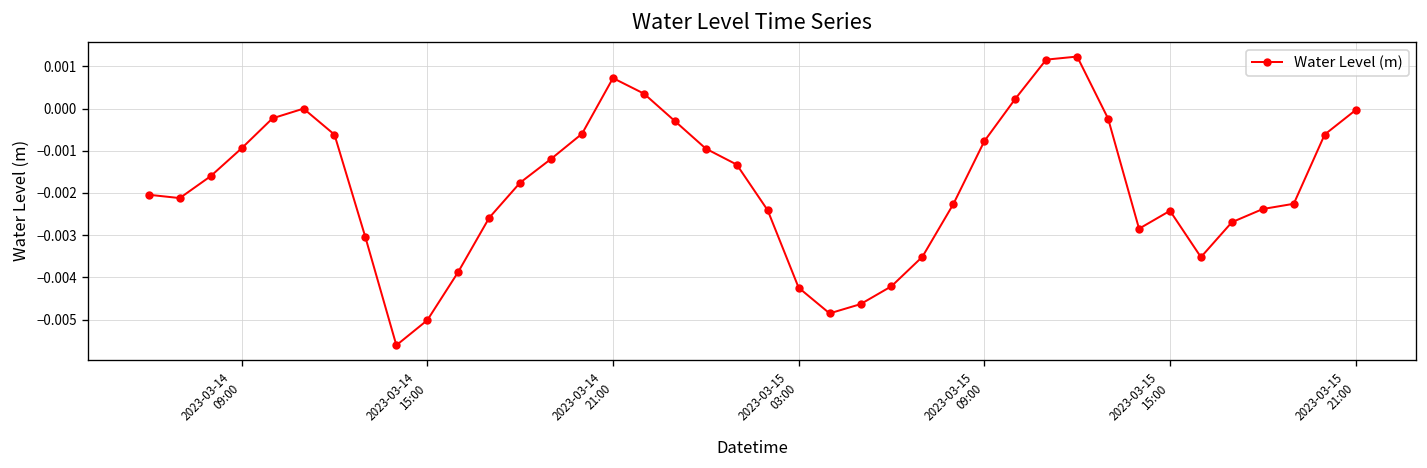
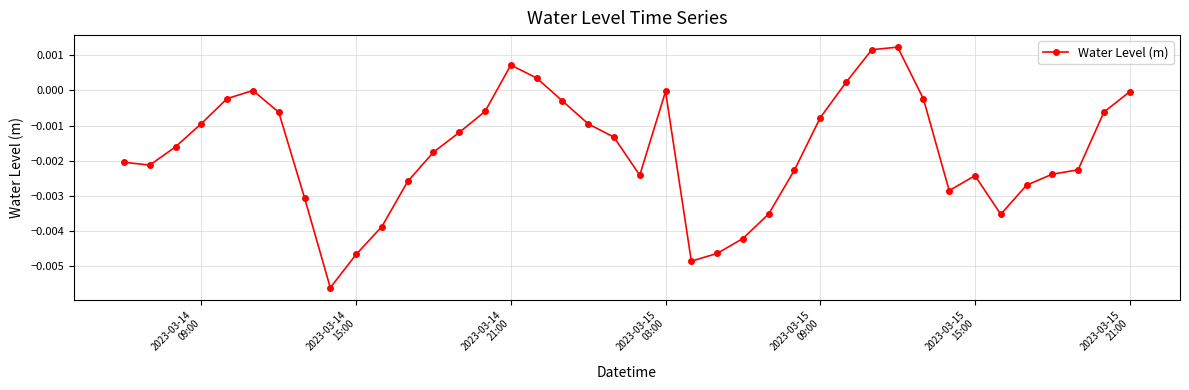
2023-03-14 15:00: -0.0050 -> -0.0047
2023-03-15 03:00: -0.0042 -> 0.0000
